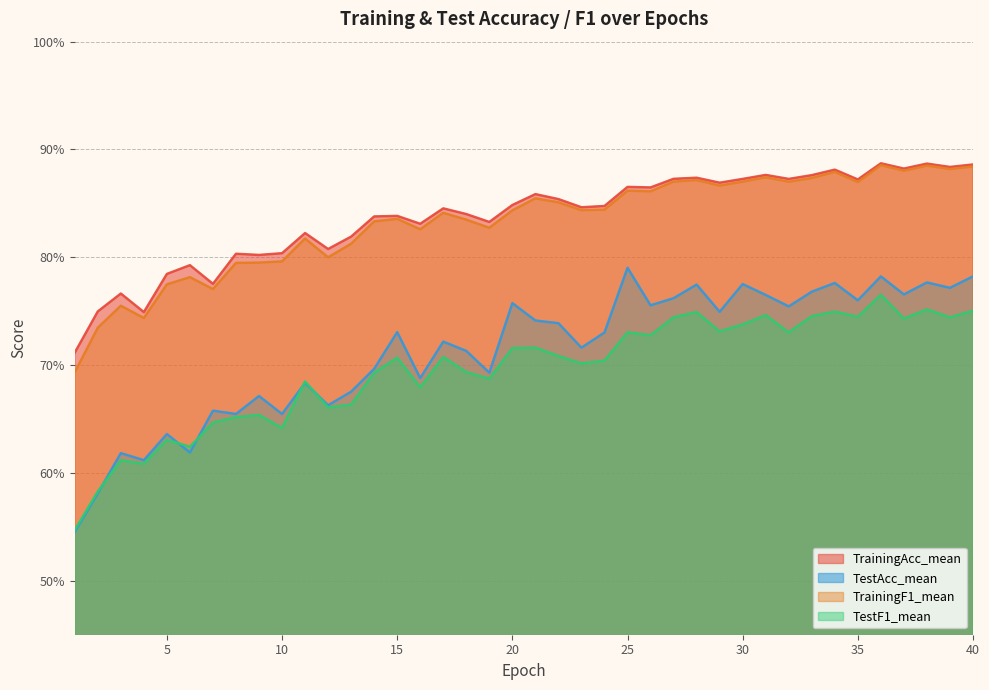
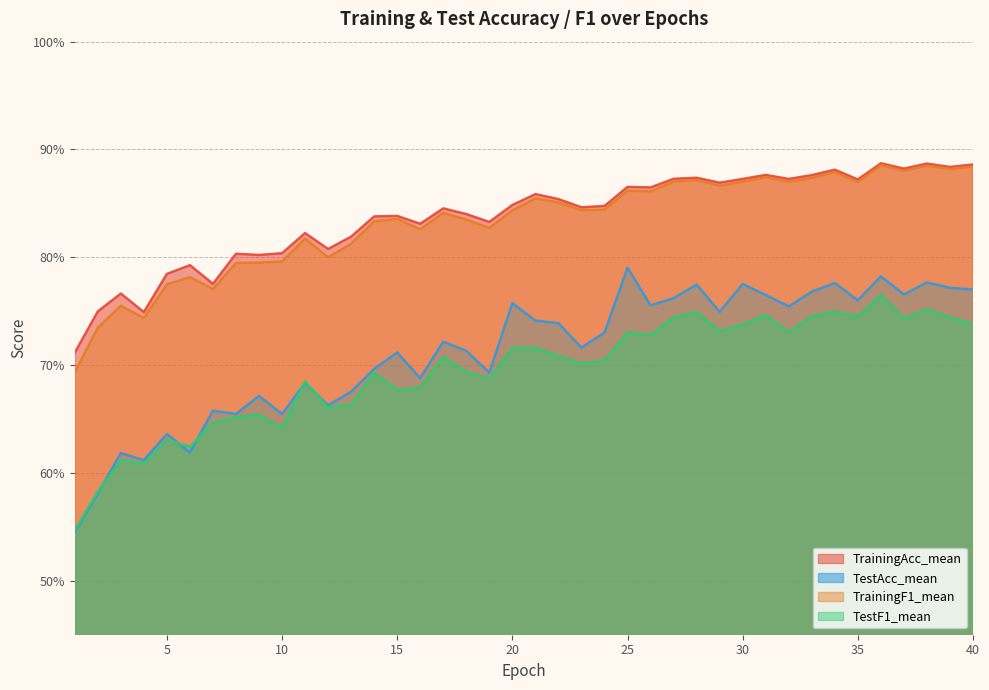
TestAcc_mean, 15: 73.1% -> 71.2%
TestF1_mean, 15: 70.7% -> 67.7%
TestAcc_mean, 40: 78.2% -> 77.0%
TestF1_mean, 40: 75.1% -> 73.8%
